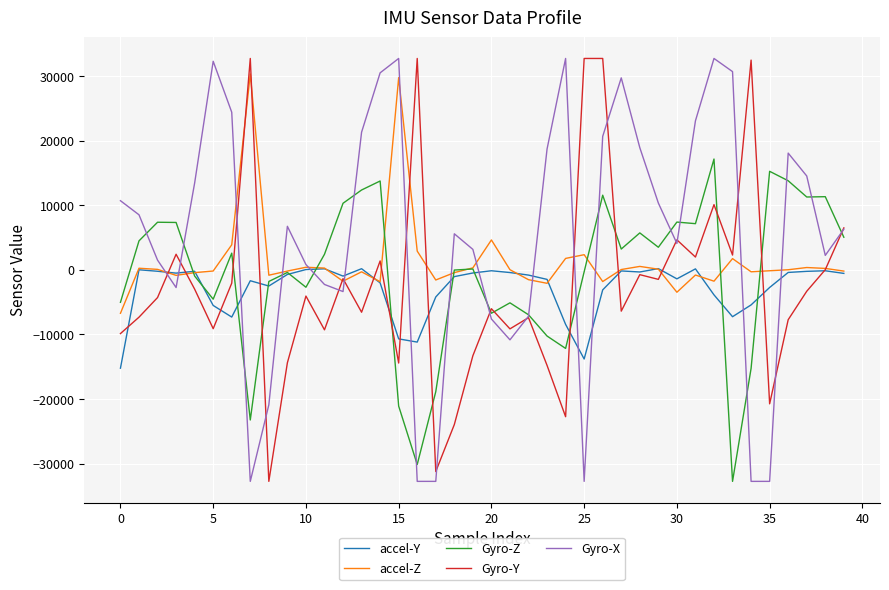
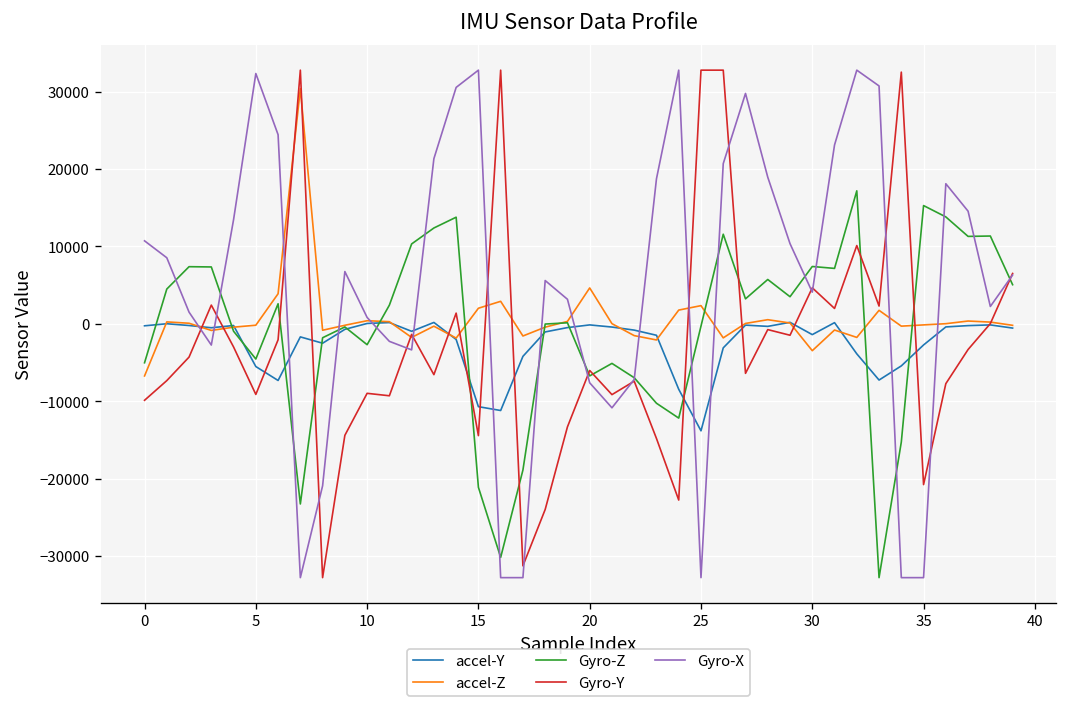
accel-Y, 0: -15000 -> 0
Gyro-Y, 10: -4000 -> -9000
accel-Z, 15: 30000 -> 2000
